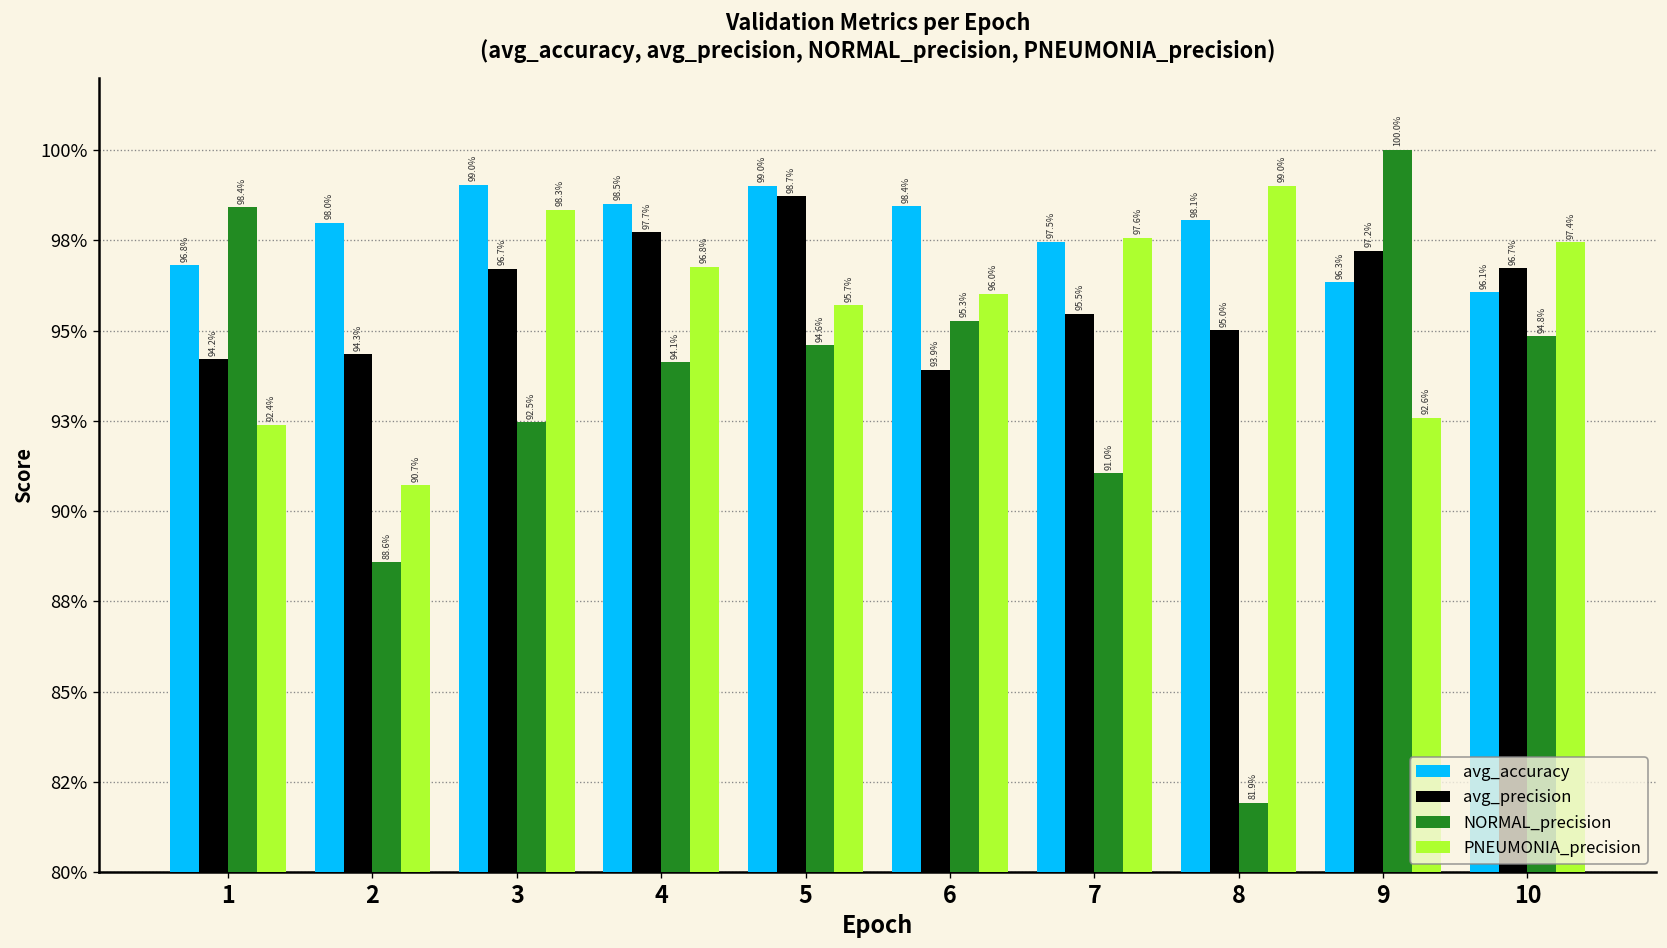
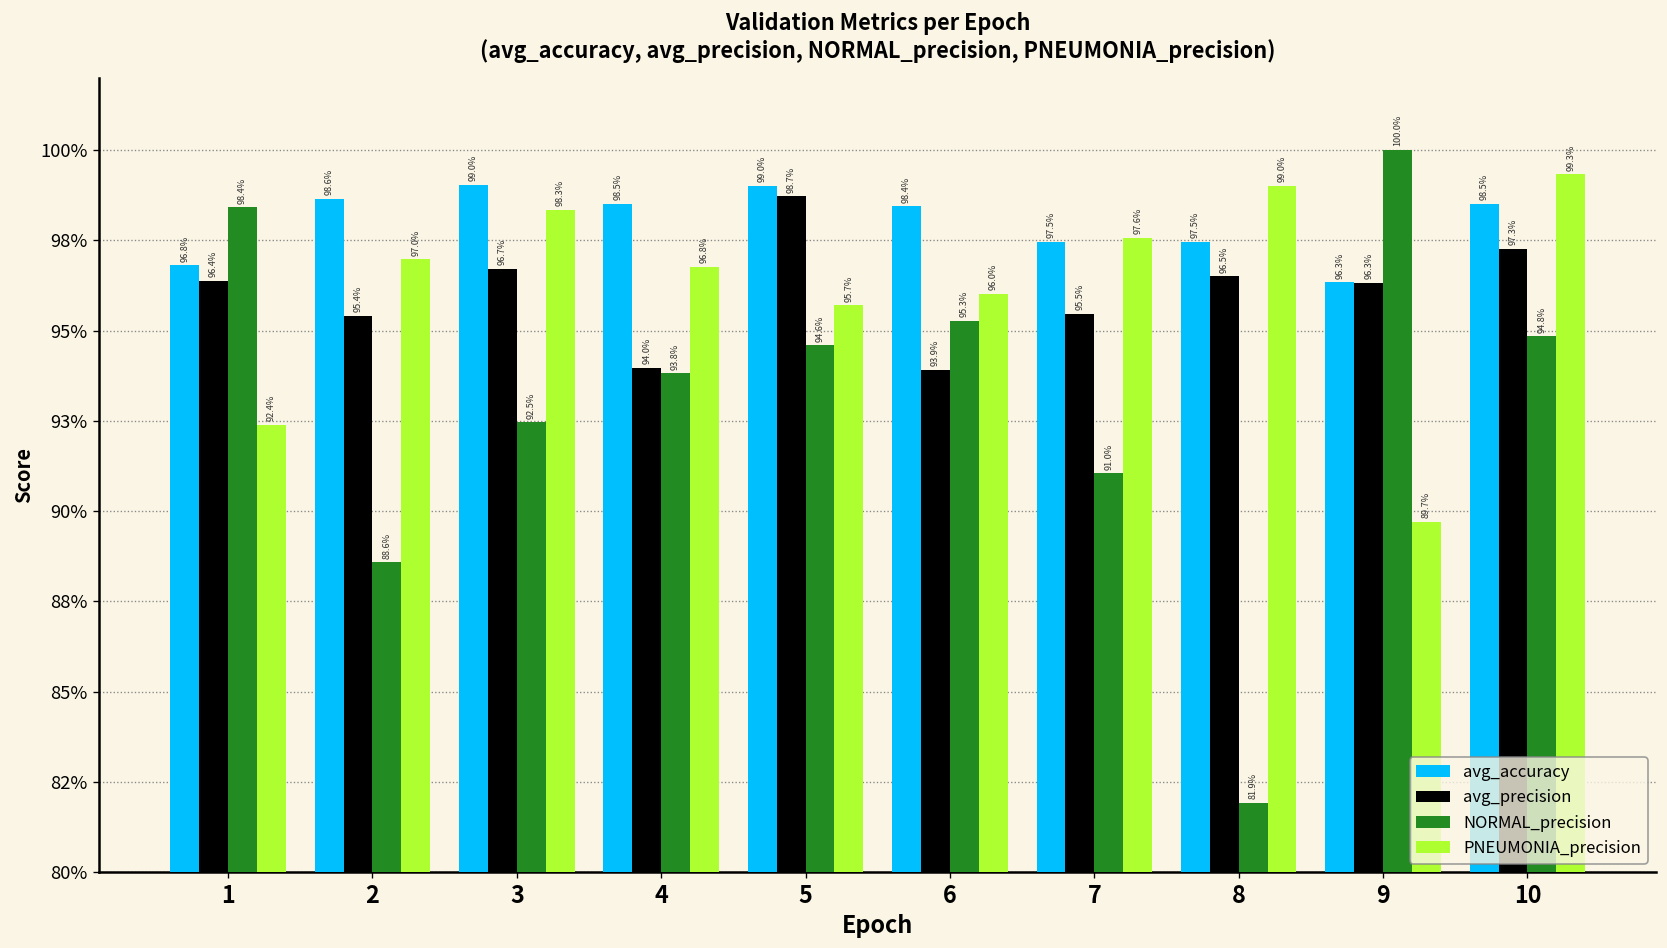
avg_precision, 1: 94.2% -> 96.4%
avg_accuracy, 2: 98.0% -> 98.6%
avg_precision, 2: 94.3% -> 95.4%
PNEUMONIA_precision, 2: 90.7% -> 97.0%
avg_precision, 4: 97.7% -> 94.0%
NORMAL_precision, 4: 94.1% -> 93.8%
avg_accuracy, 8: 98.1% -> 97.5%
avg_precision, 8: 95.0% -> 96.5%
avg_precision, 9: 97.2% -> 96.3%
PNEUMONIA_precision, 9: 92.6% -> 89.7%
avg_accuracy, 10: 96.1% -> 98.5%
avg_precision, 10: 96.7% -> 97.3%
PNEUMONIA_precision, 10: 97.4% -> 99.3%
